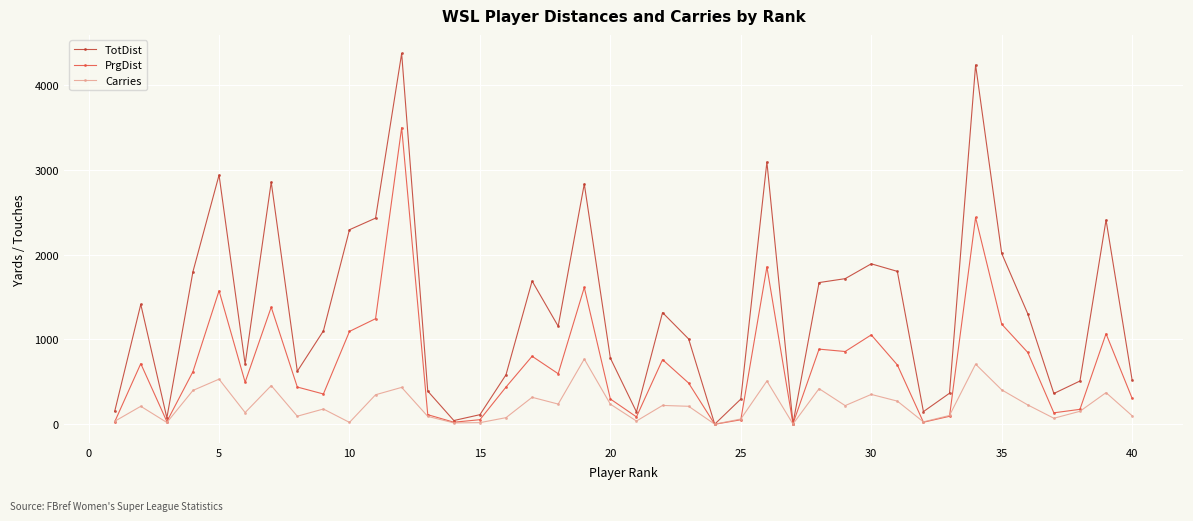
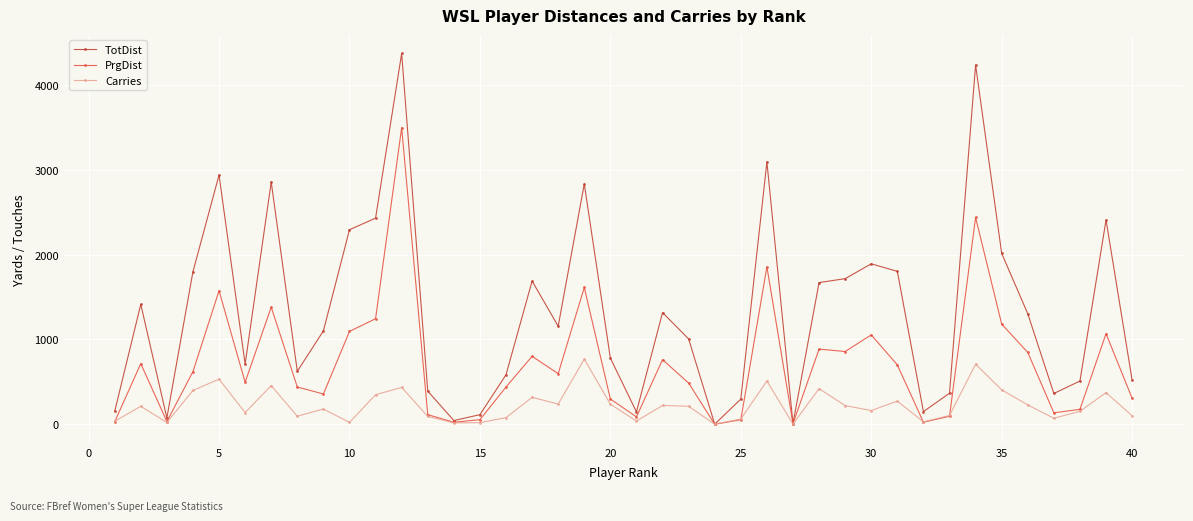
Carries, 30: 400 -> 200
